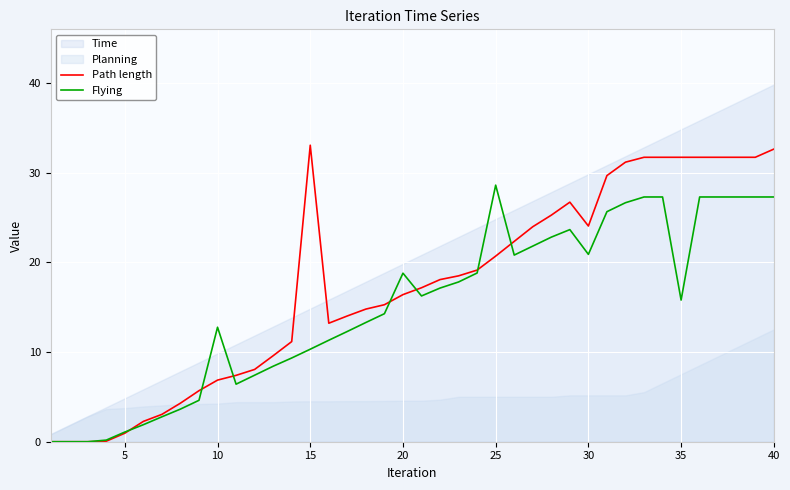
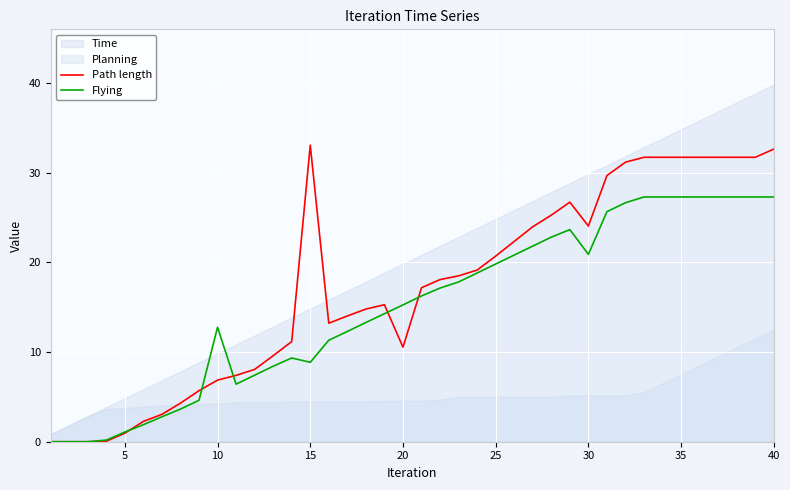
Flying, 15: 10 -> 9
Path length, 20: 16 -> 11
Flying, 20: 19 -> 15
Flying, 25: 29 -> 20
Flying, 35: 16 -> 27
